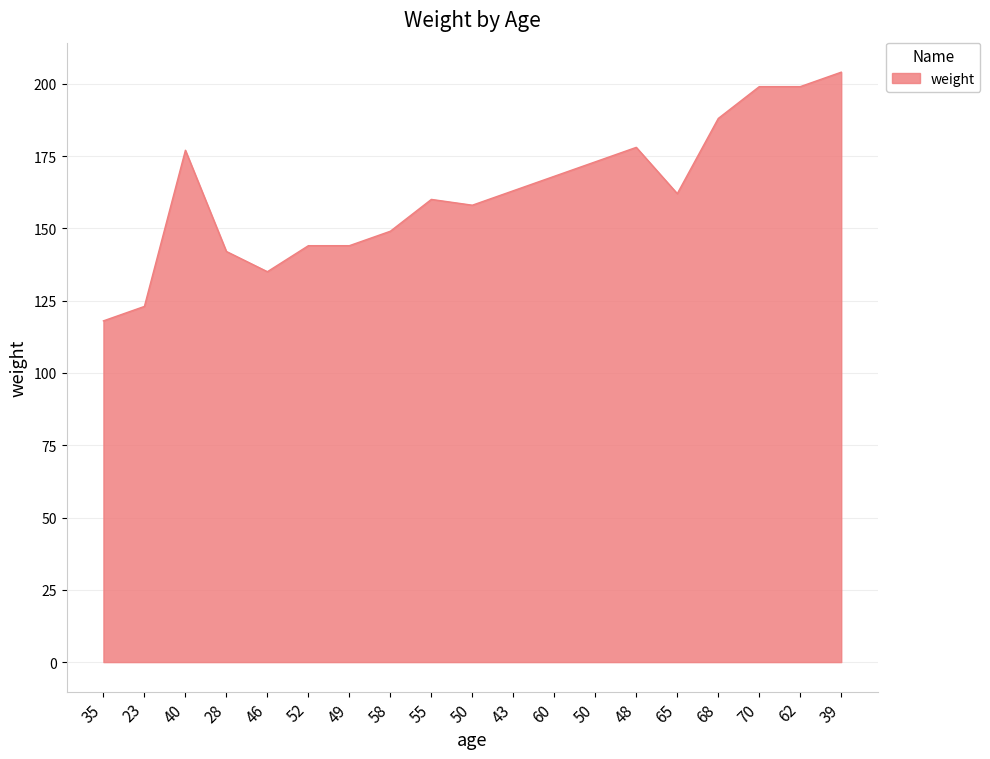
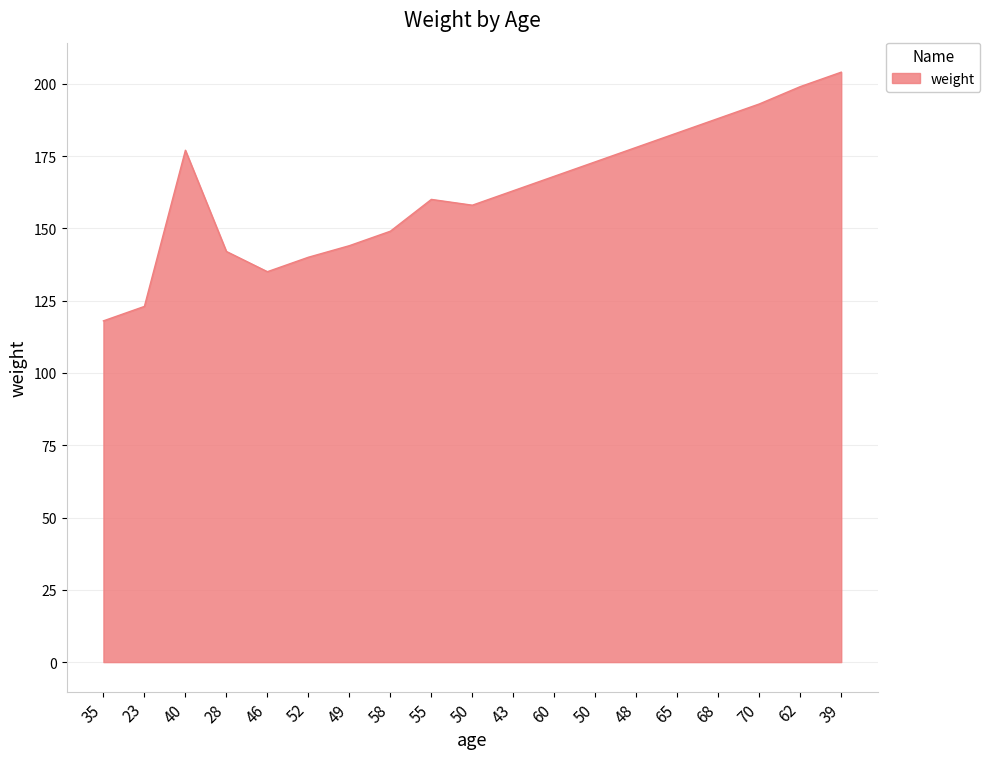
52: 144 -> 140
65: 162 -> 183
70: 199 -> 193
